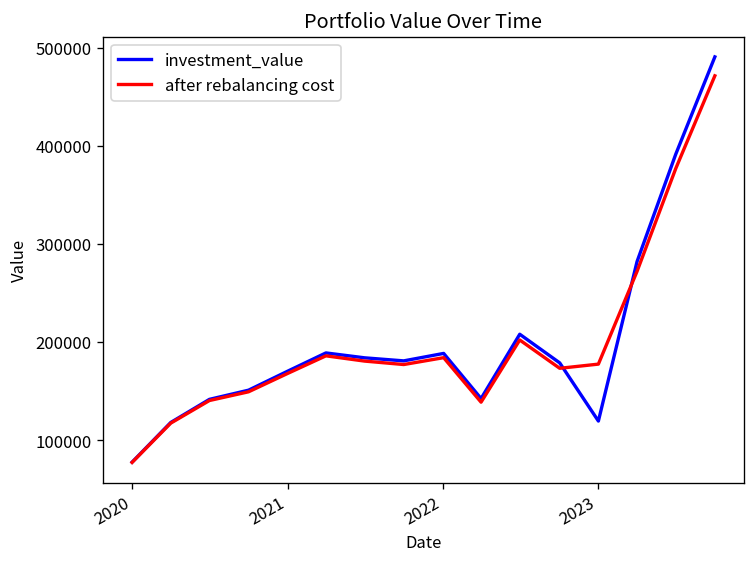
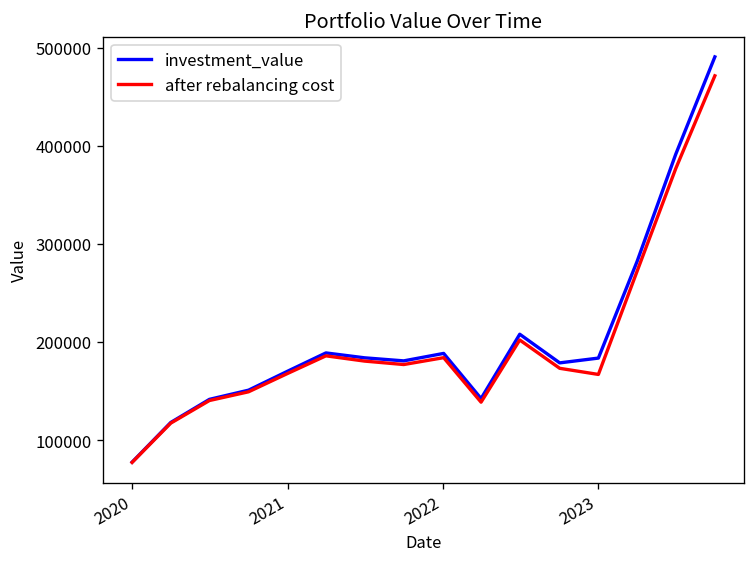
investment_value, 2023: 120000 -> 180000
after rebalancing cost, 2023: 180000 -> 170000
